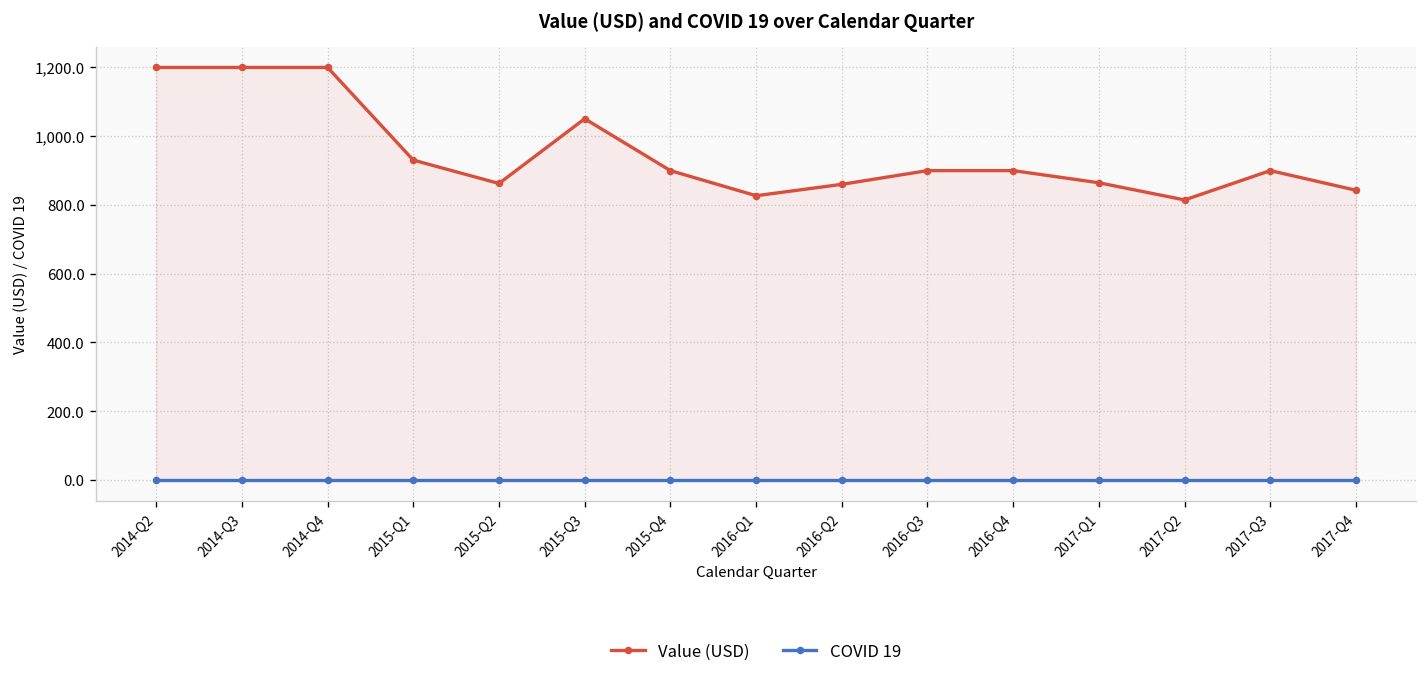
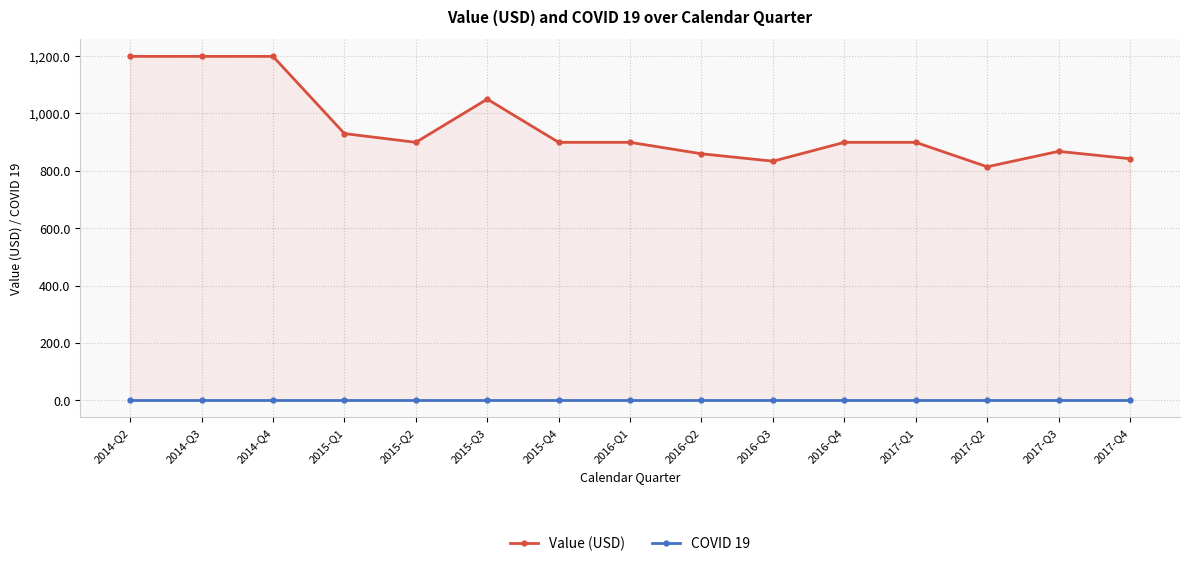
Value (USD), 2015-Q2: 860 -> 900
Value (USD), 2016-Q1: 830 -> 900
Value (USD), 2016-Q3: 900 -> 830
Value (USD), 2017-Q1: 860 -> 900
Value (USD), 2017-Q3: 900 -> 870
